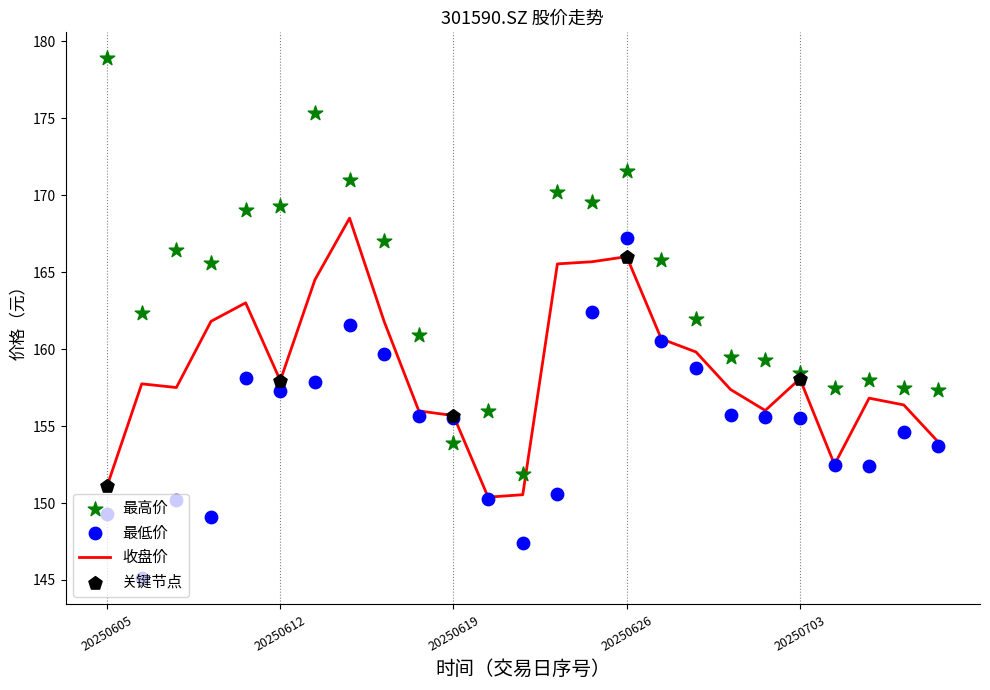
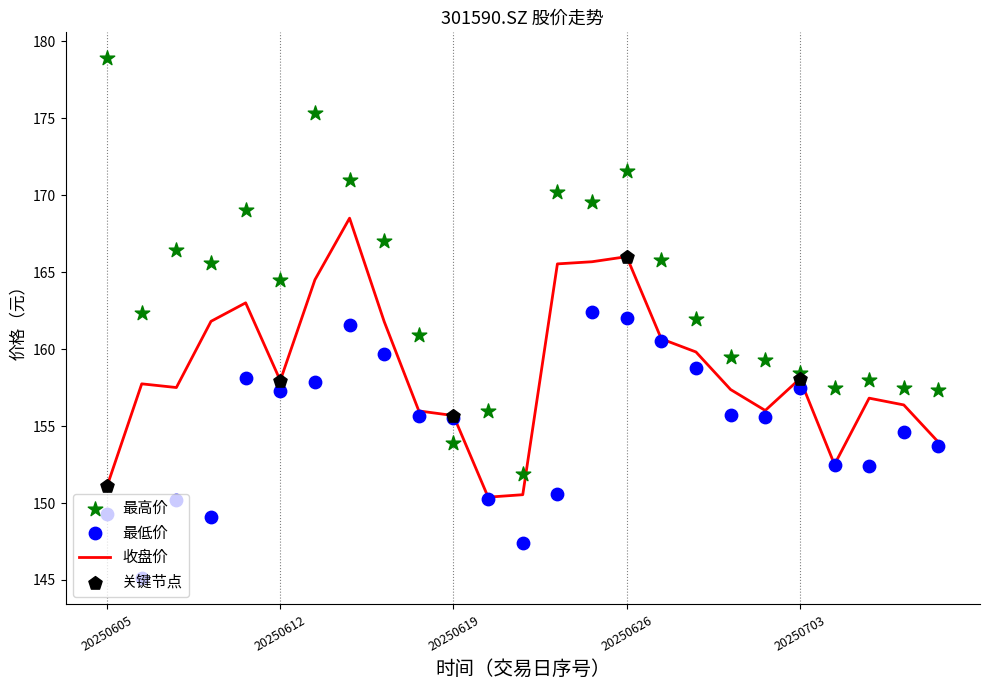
最高价, 20250612: 169.3 -> 164.5
最低价, 20250626: 167.2 -> 162.0
最低价, 20250703: 155.5 -> 157.5
